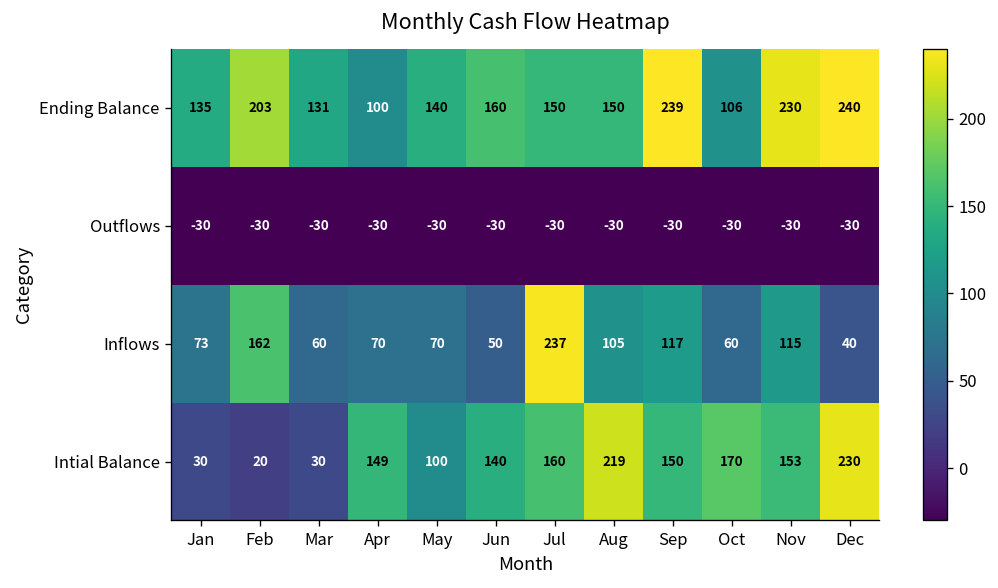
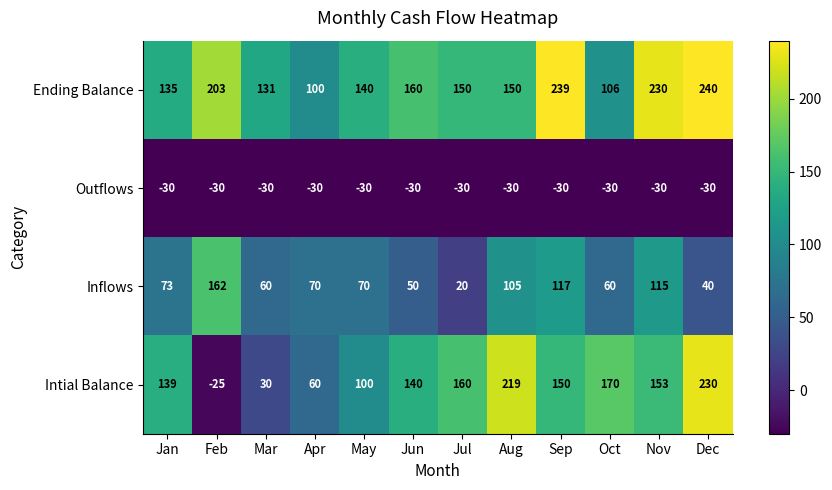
Inflows, Jul: 237 -> 20
Intial Balance, Jan: 30 -> 139
Intial Balance, Feb: 20 -> -25
Intial Balance, Apr: 149 -> 60
